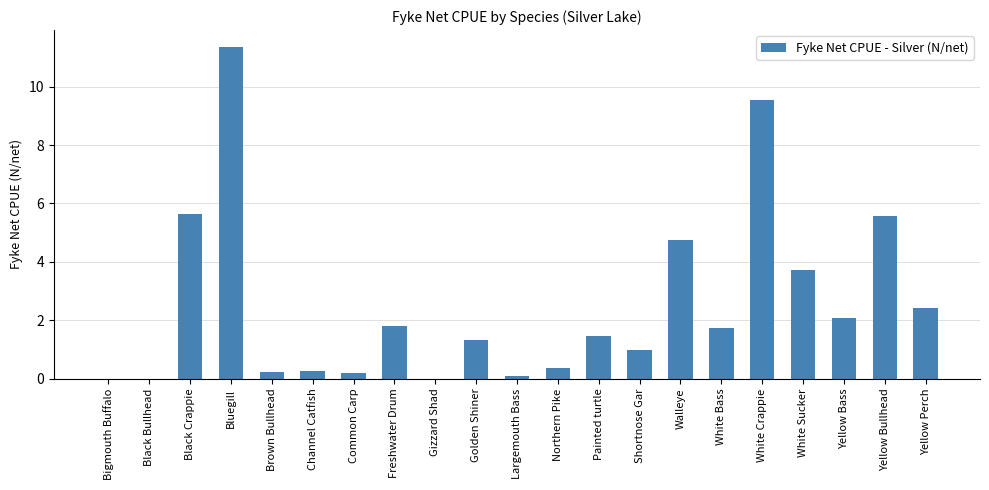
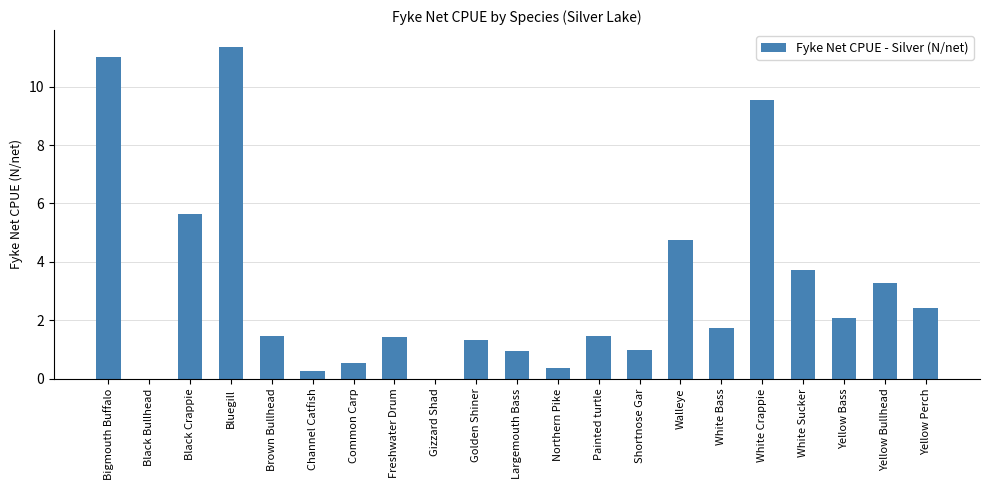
Bigmouth Buffalo: 0 -> 11
Brown Bullhead: 0.2 -> 1.5
Common Carp: 0.2 -> 0.5
Freshwater Drum: 1.8 -> 1.4
Largemouth Bass: 0.1 -> 1.0
Yellow Bullhead: 5.6 -> 3.3
